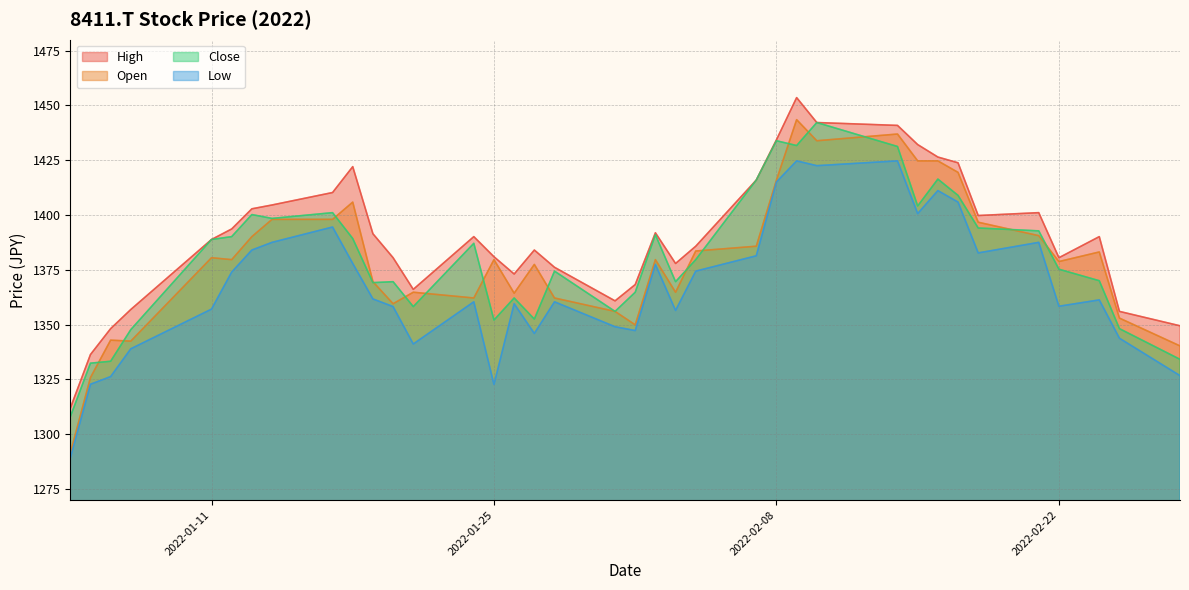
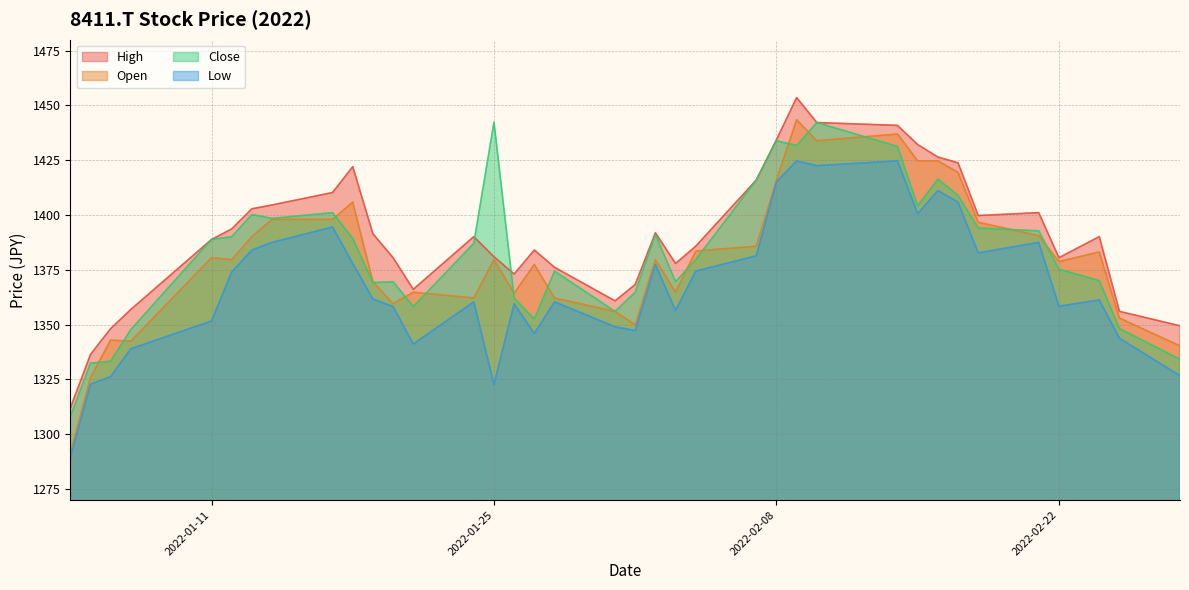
Low, 2022-01-11: 1357 -> 1352
Close, 2022-01-25: 1352 -> 1442
